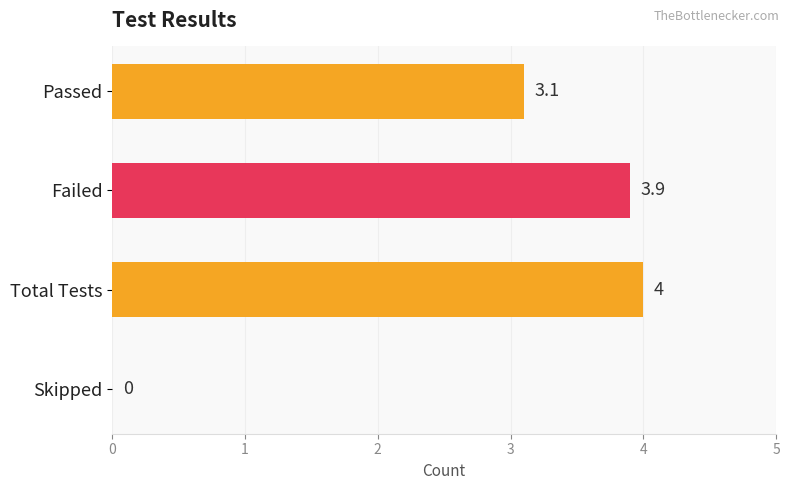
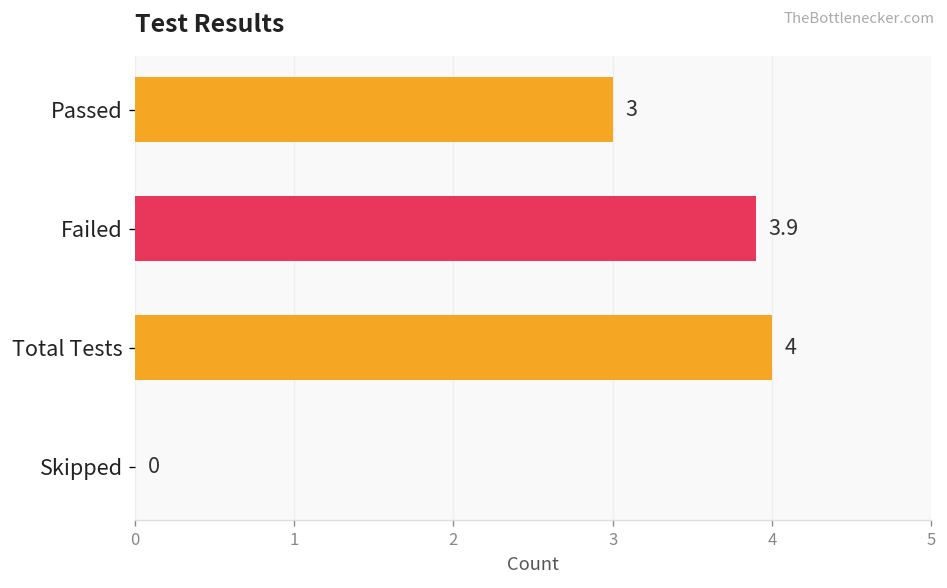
Passed: 3.1 -> 3
